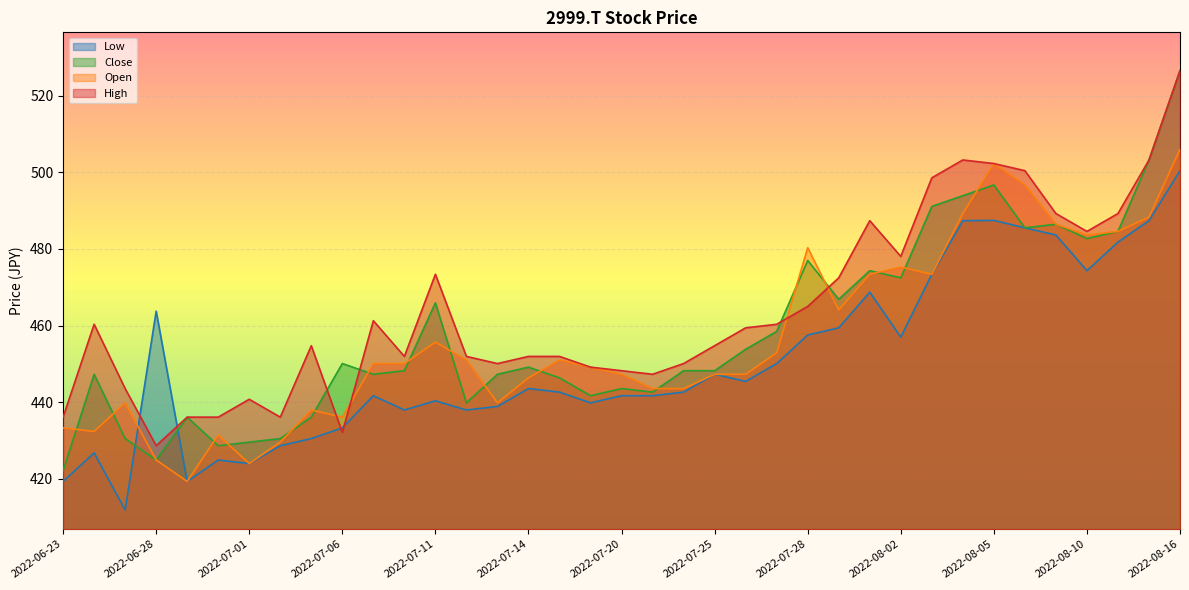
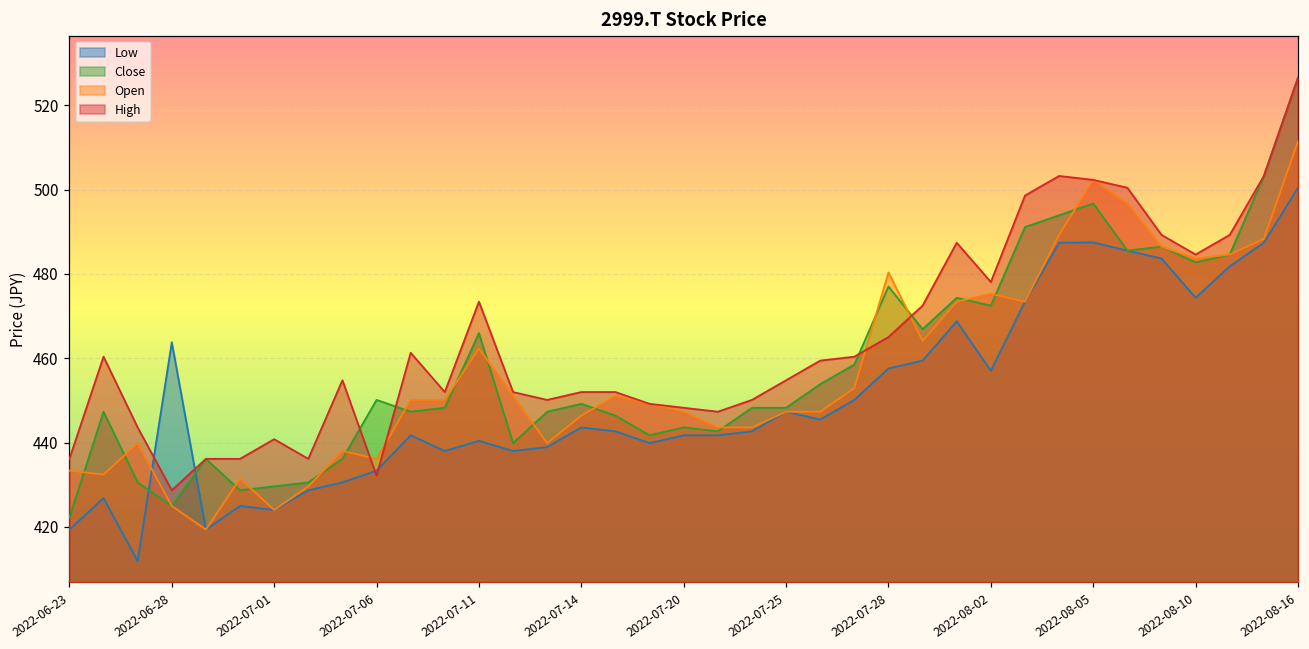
Open, 2022-07-11: 456 -> 462
Open, 2022-08-16: 506 -> 511
